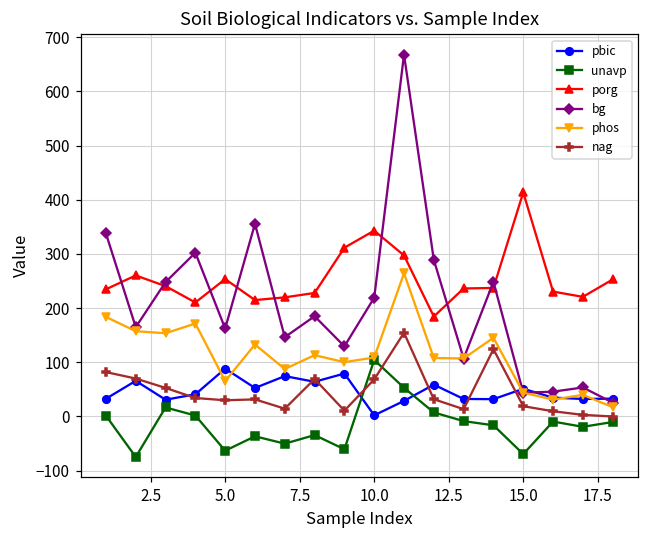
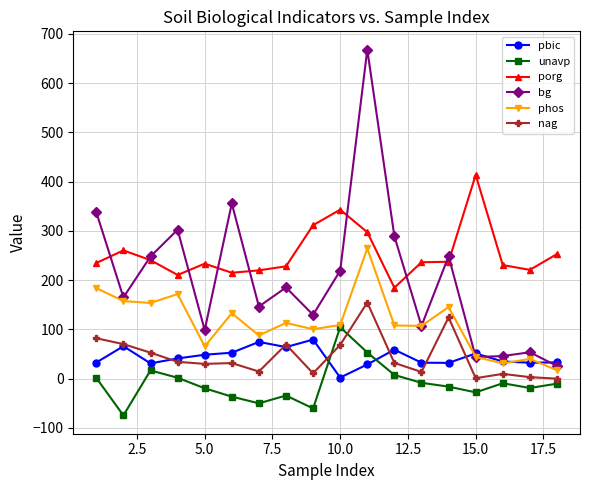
pbic, 5.0: 90 -> 50
unavp, 5.0: -60 -> -20
porg, 5.0: 250 -> 230
bg, 5.0: 160 -> 100
unavp, 15.0: -70 -> -30
nag, 15.0: 20 -> 0
